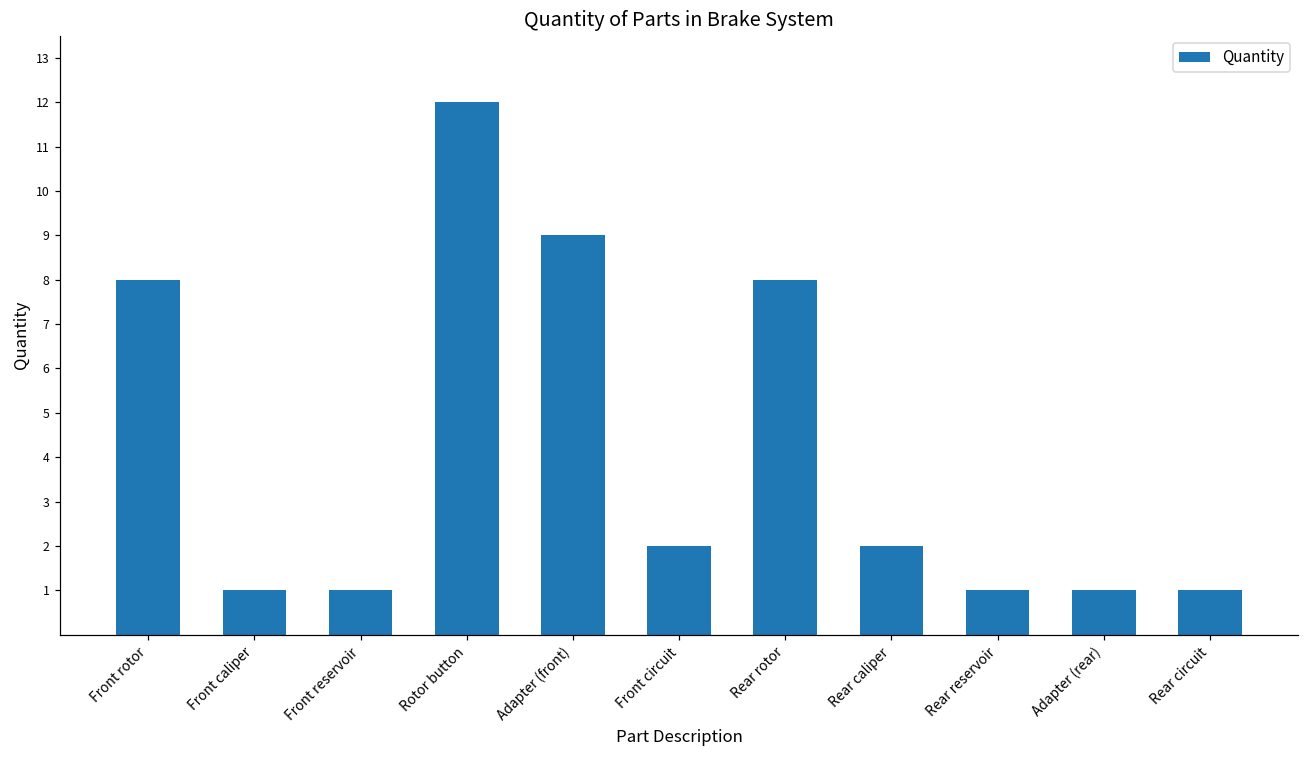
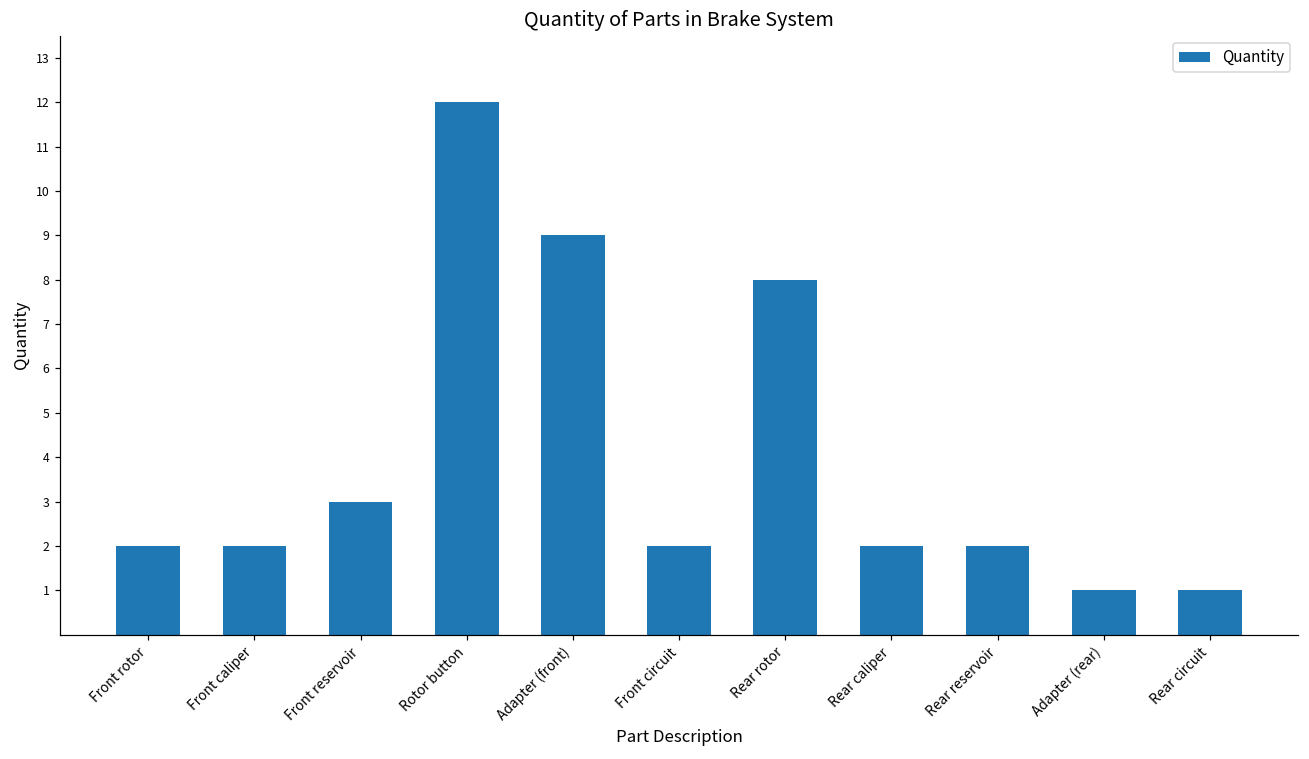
Front rotor: 8 -> 2
Front caliper: 1 -> 2
Front reservoir: 1 -> 3
Rear reservoir: 1 -> 2
